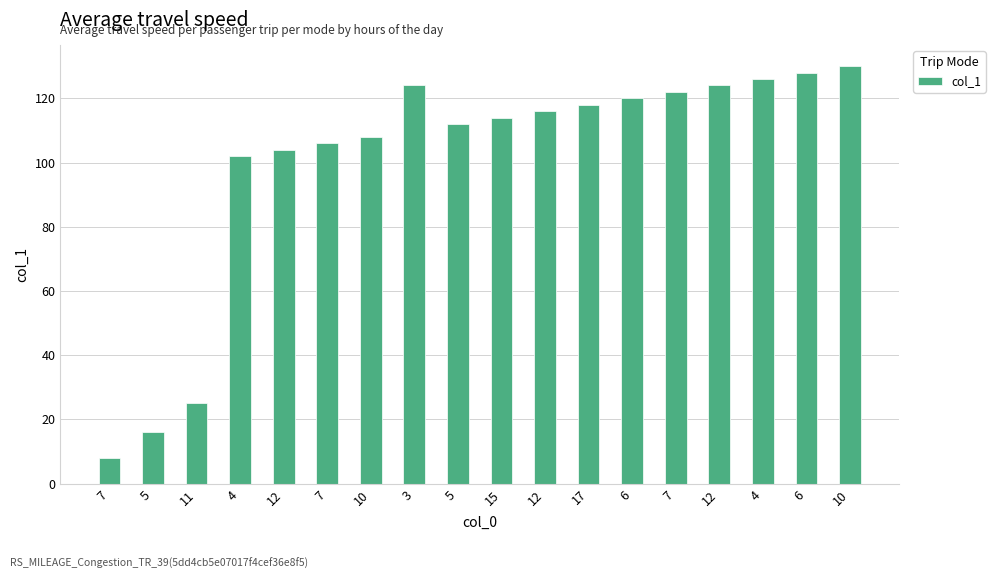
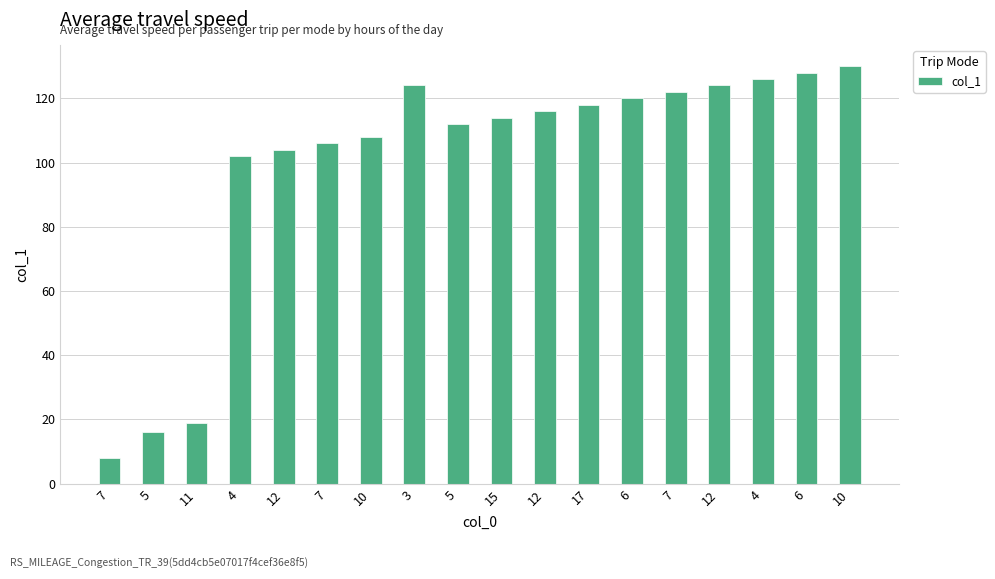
11: 25 -> 19
